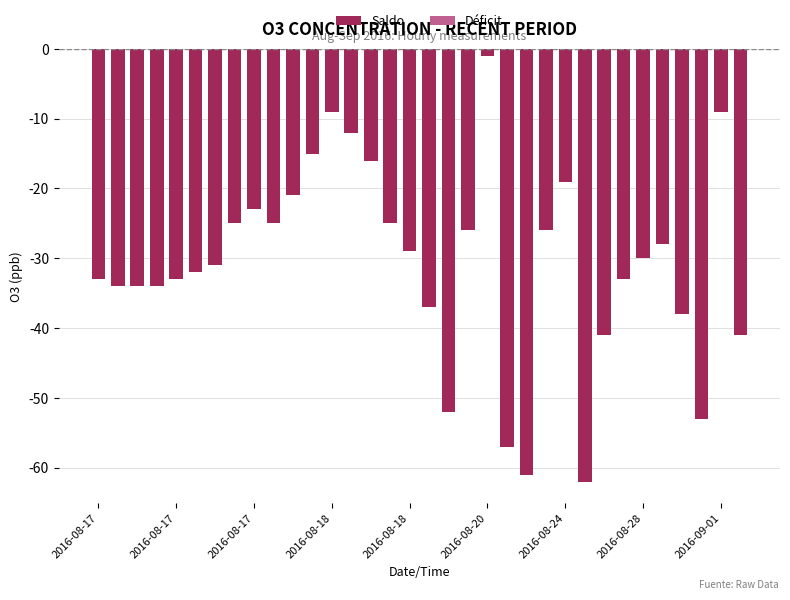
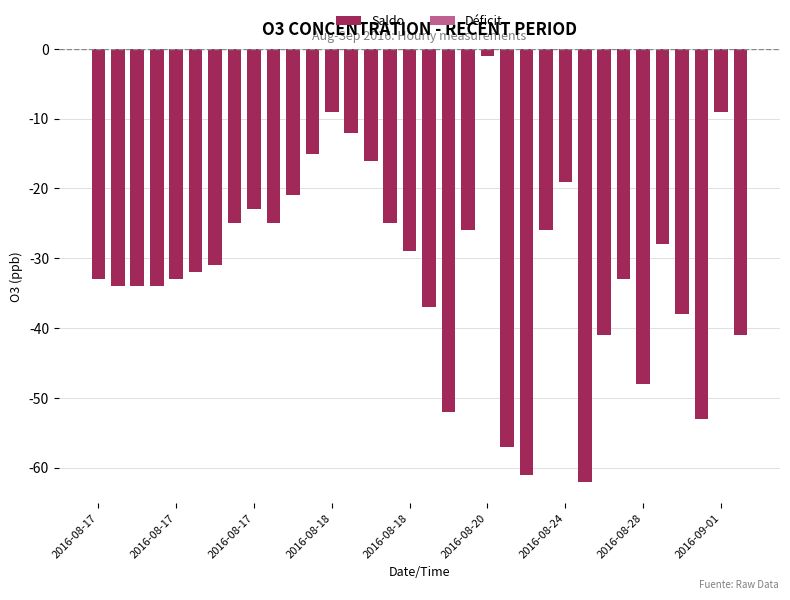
2016-08-28: -30 -> -48
